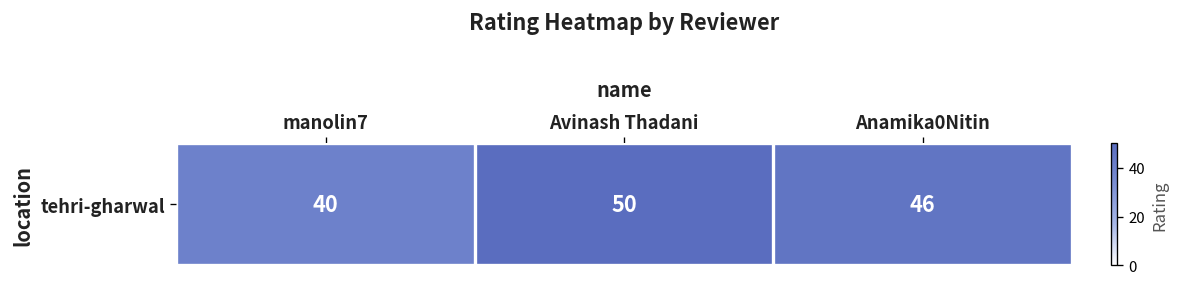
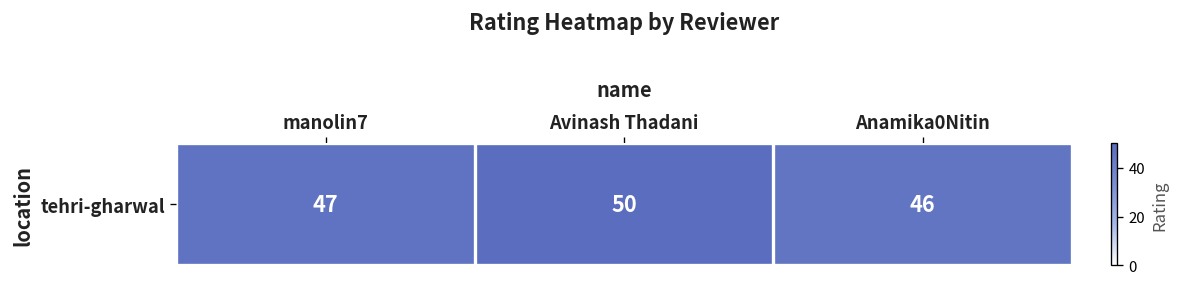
tehri-gharwal, manolin7: 40 -> 47
